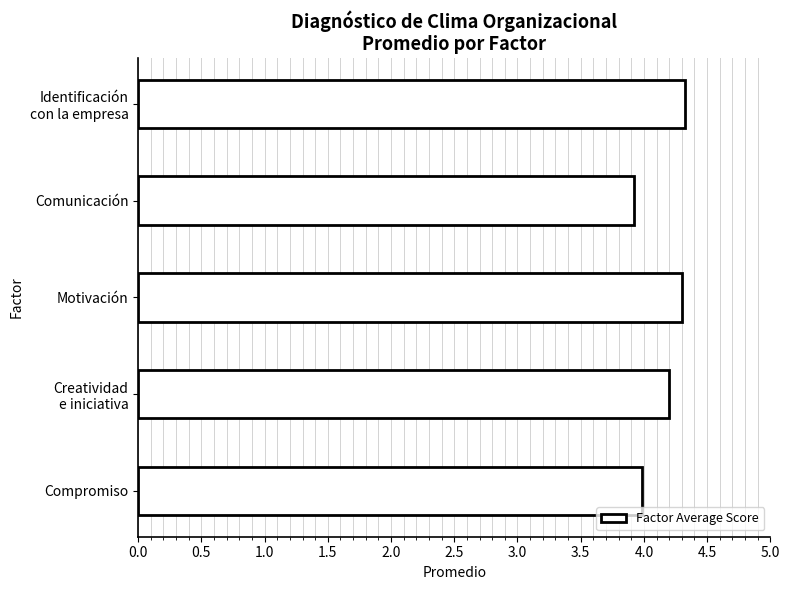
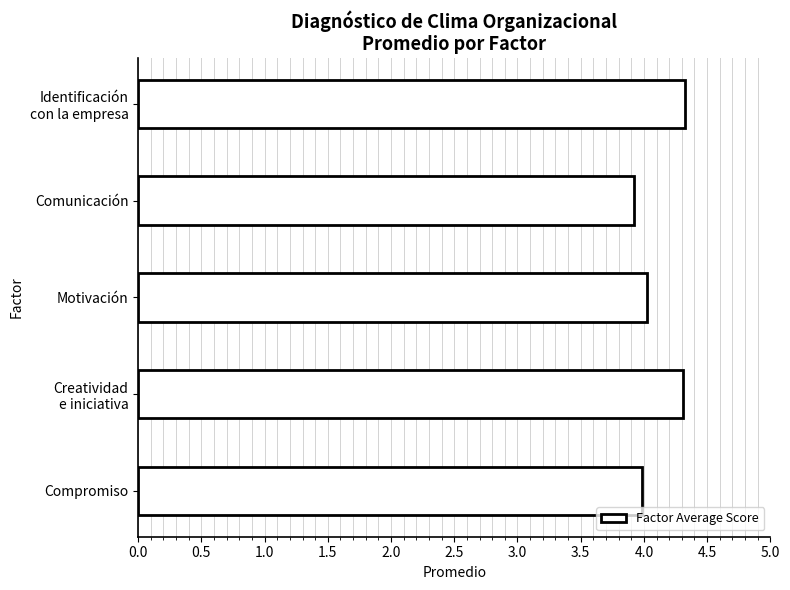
Motivación: 4.30 -> 4.02
Creatividad e iniciativa: 4.20 -> 4.31
